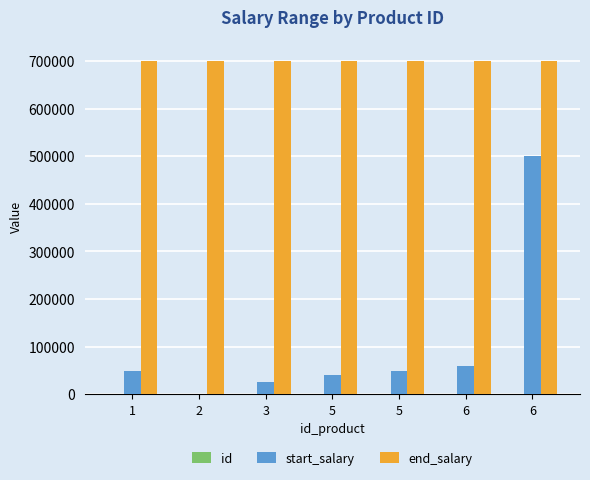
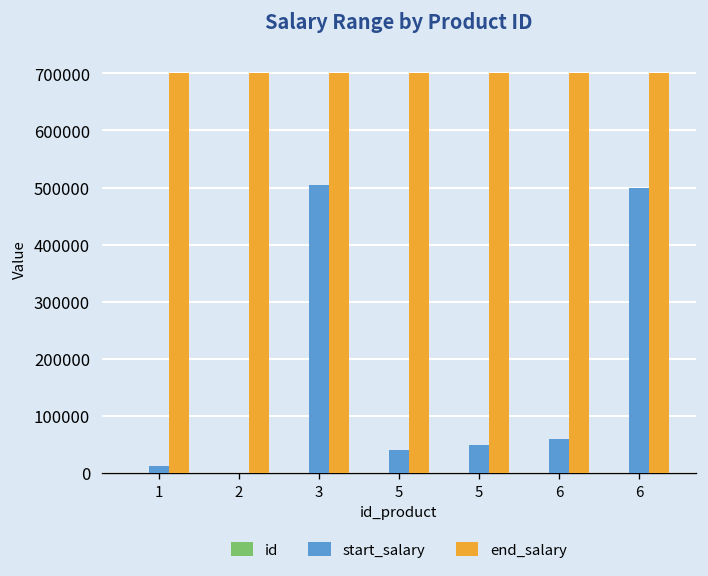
start_salary, 1: 50000 -> 10000
start_salary, 3: 30000 -> 500000
